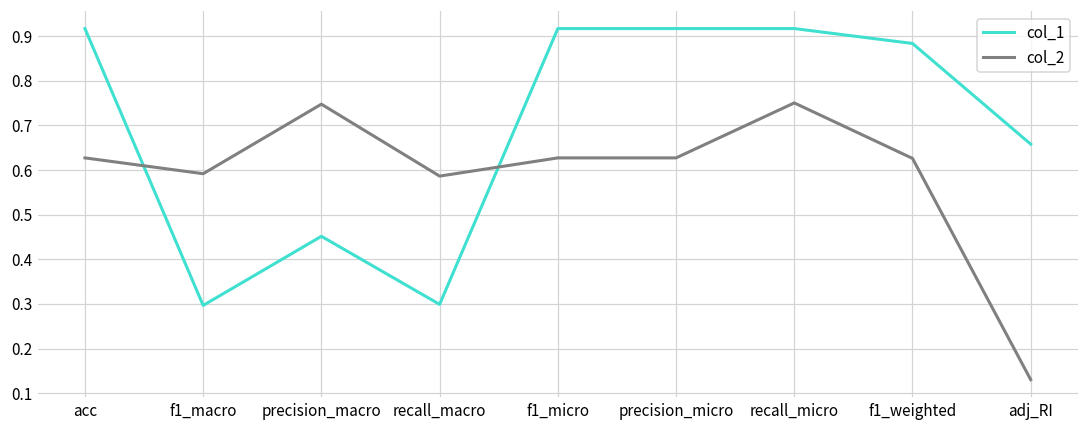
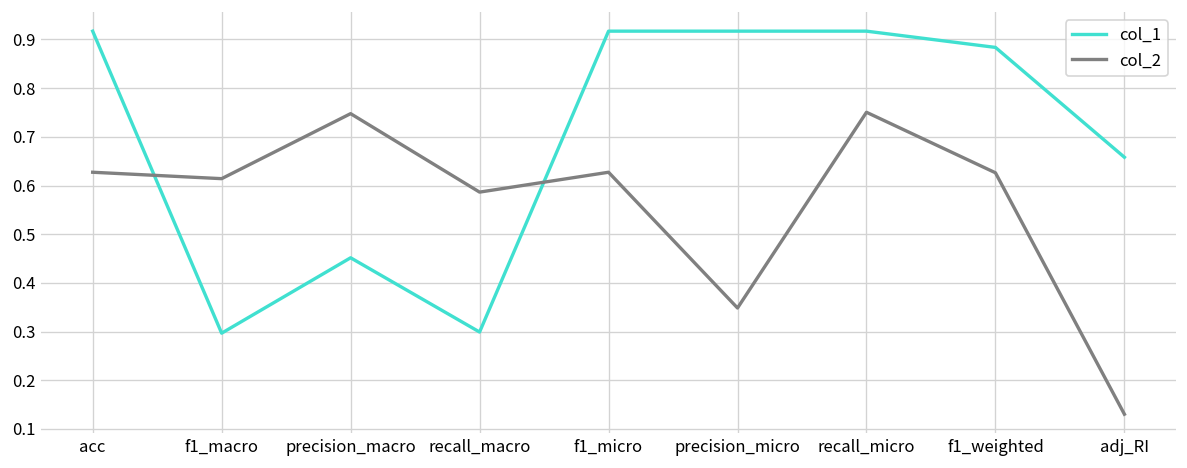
col_2, f1_macro: 0.59 -> 0.61
col_2, precision_micro: 0.63 -> 0.35
